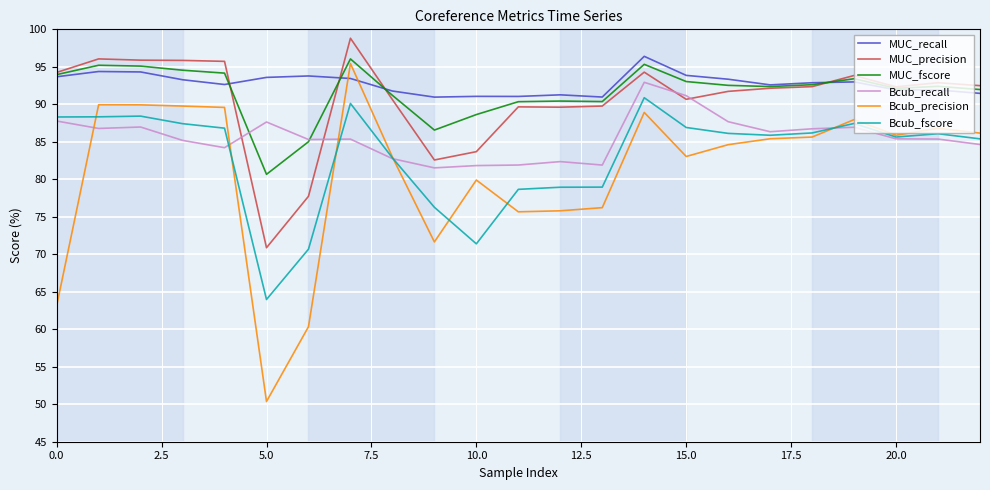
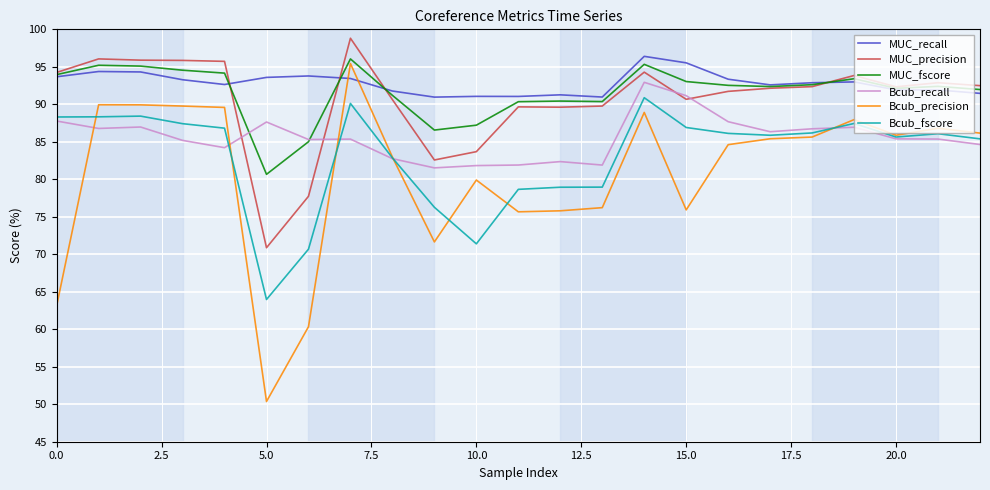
MUC_fscore, 10.0: 89 -> 87
MUC_recall, 15.0: 94 -> 96
Bcub_precision, 15.0: 83 -> 76
